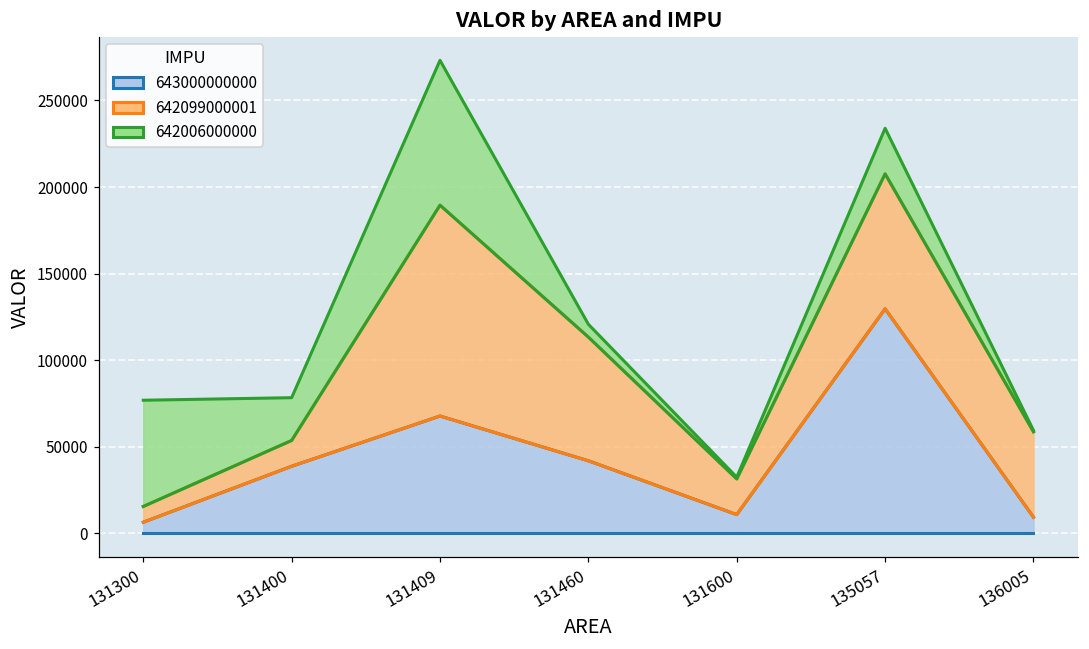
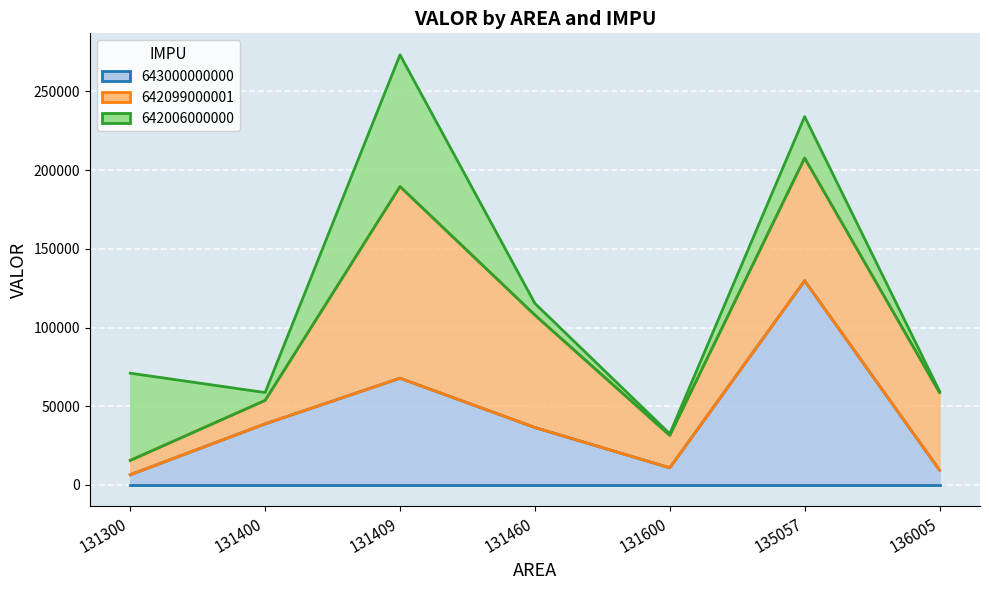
642006000000, 131300: 61000 -> 55000
642006000000, 131400: 25000 -> 5000
643000000000, 131460: 42000 -> 37000
